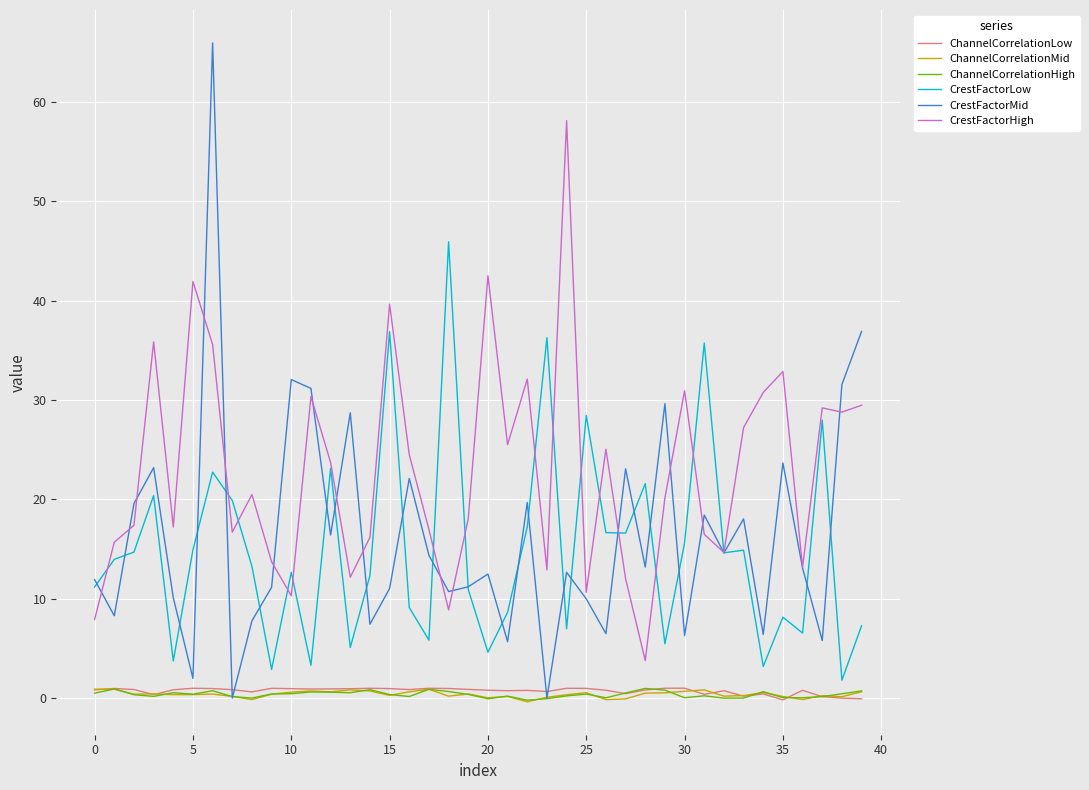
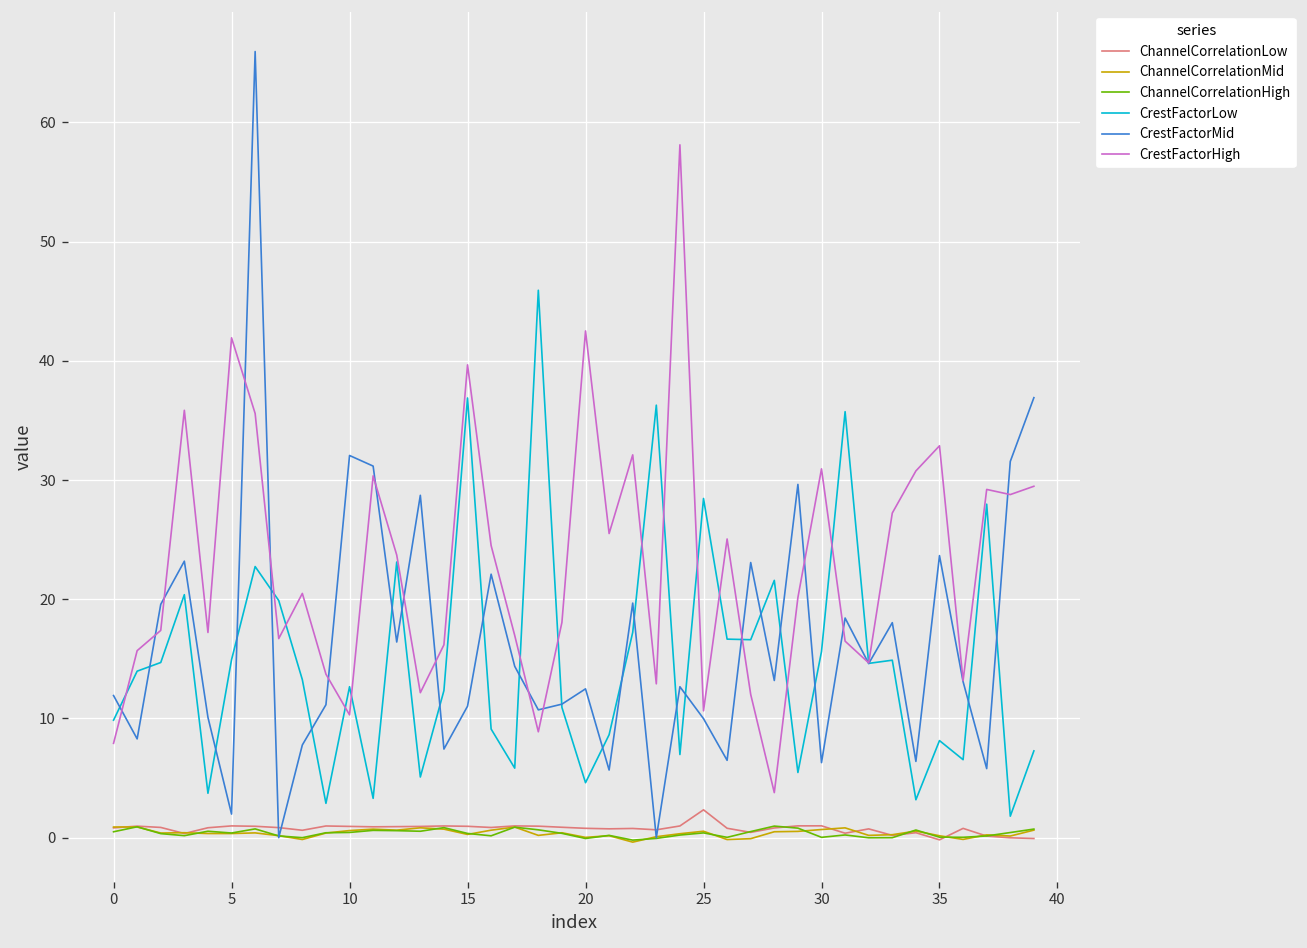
CrestFactorLow, 0: 11 -> 10
ChannelCorrelationLow, 25: 1 -> 2
